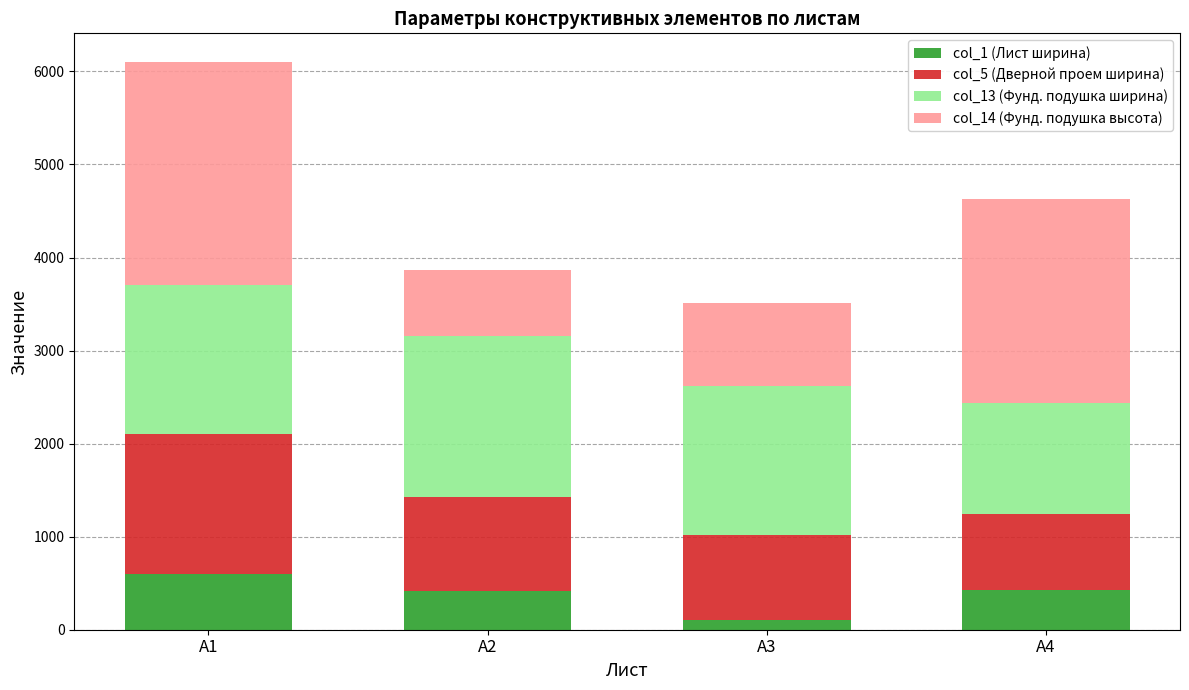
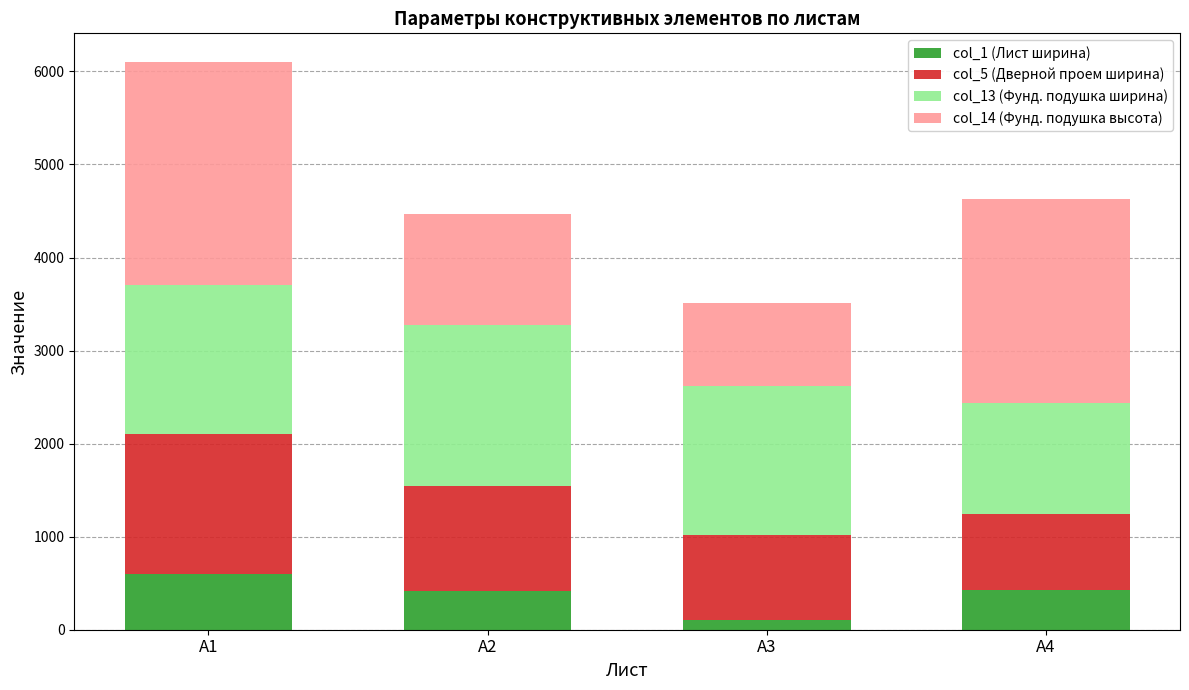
col_5 (Дверной проем ширина), А2: 1000 -> 1100
col_14 (Фунд. подушка высота), А2: 700 -> 1200
